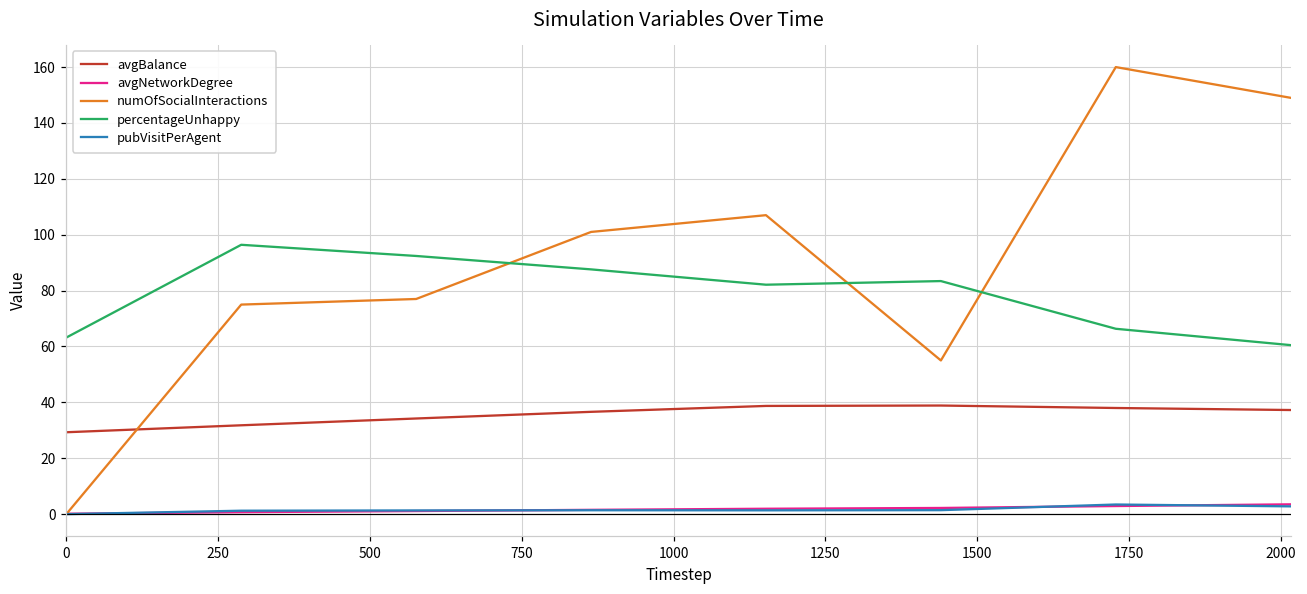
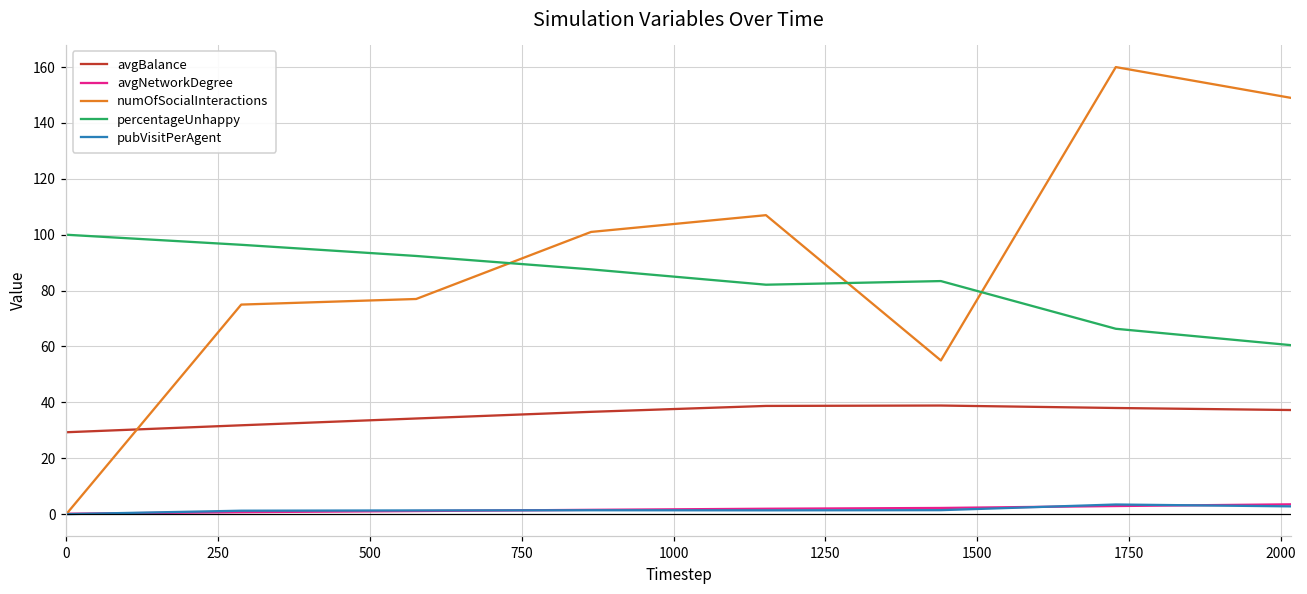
percentageUnhappy, 0: 63 -> 100
